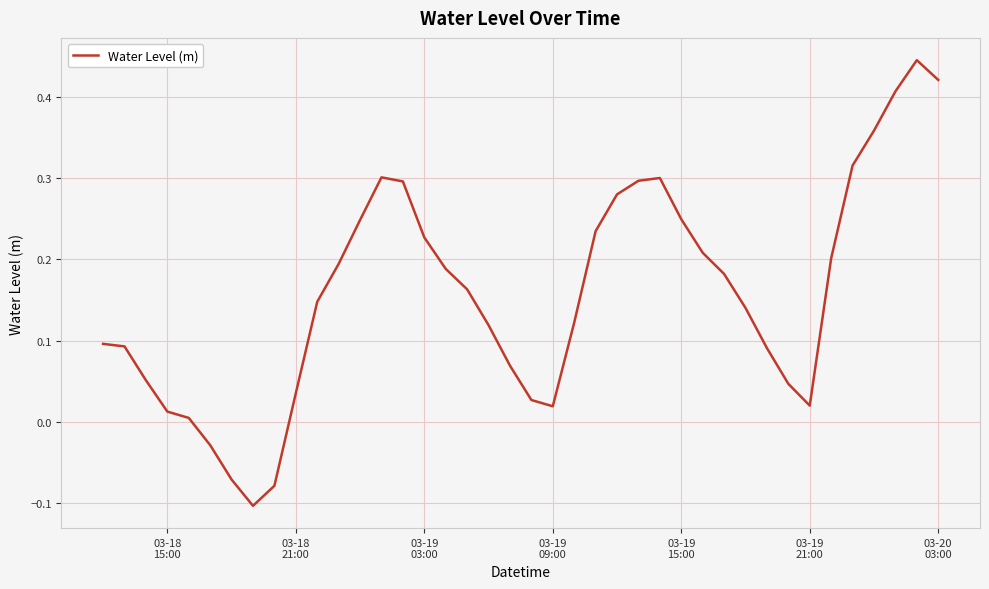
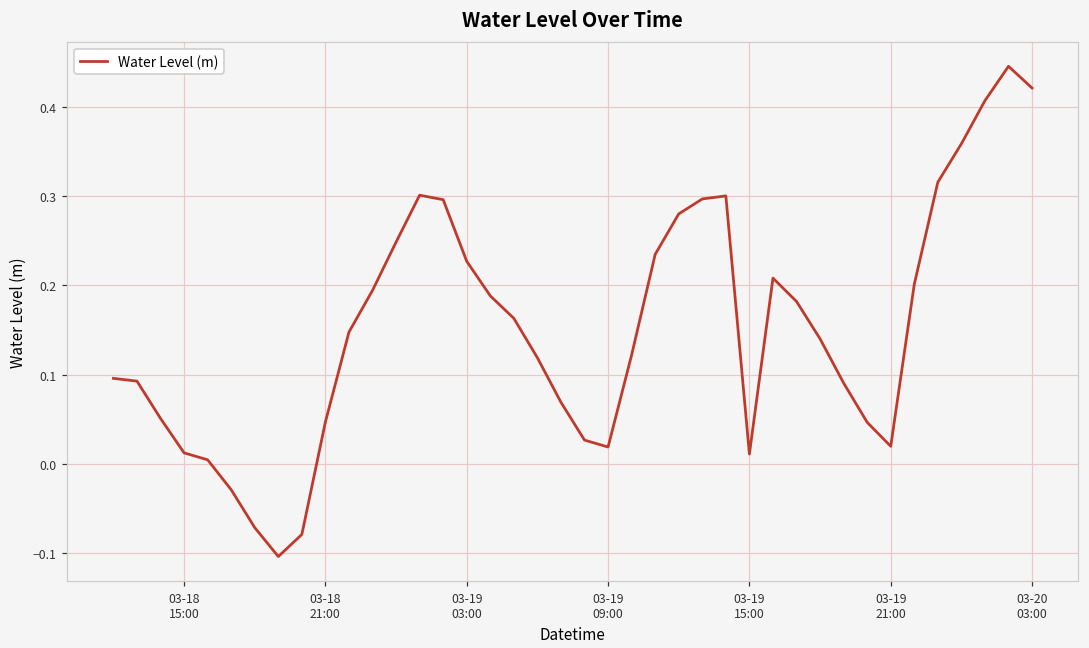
03-18 21:00: 0.04 -> 0.05
03-19 15:00: 0.25 -> 0.01
